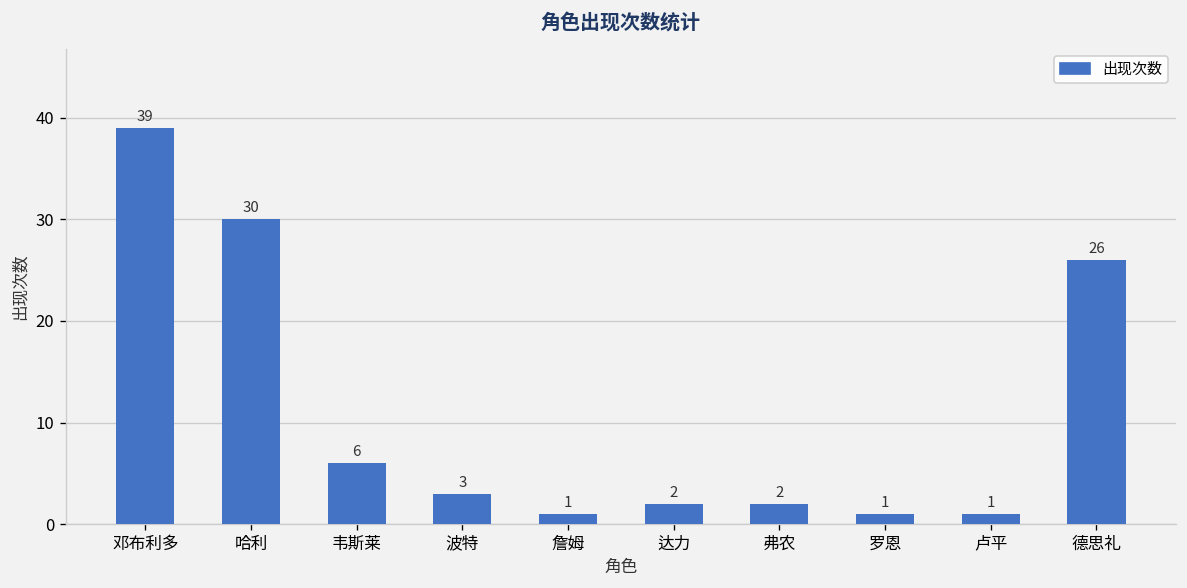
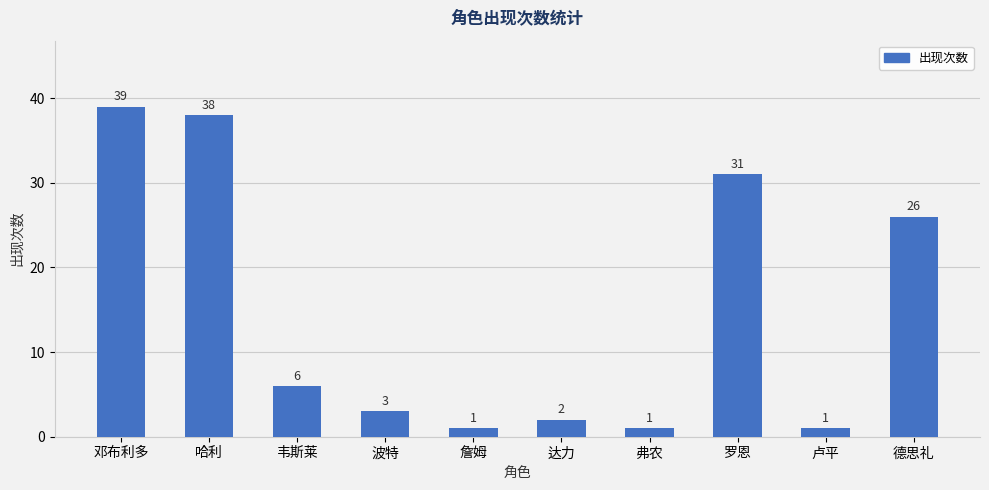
哈利: 30 -> 38
弗农: 2 -> 1
罗恩: 1 -> 31
